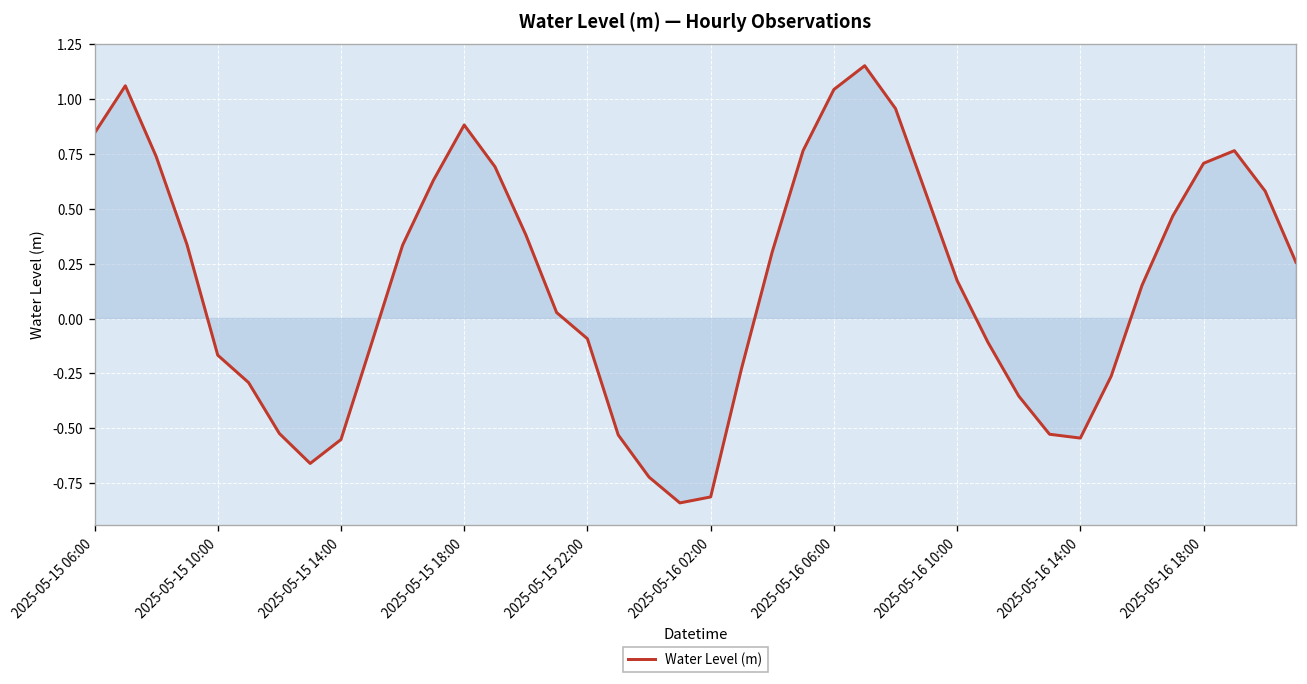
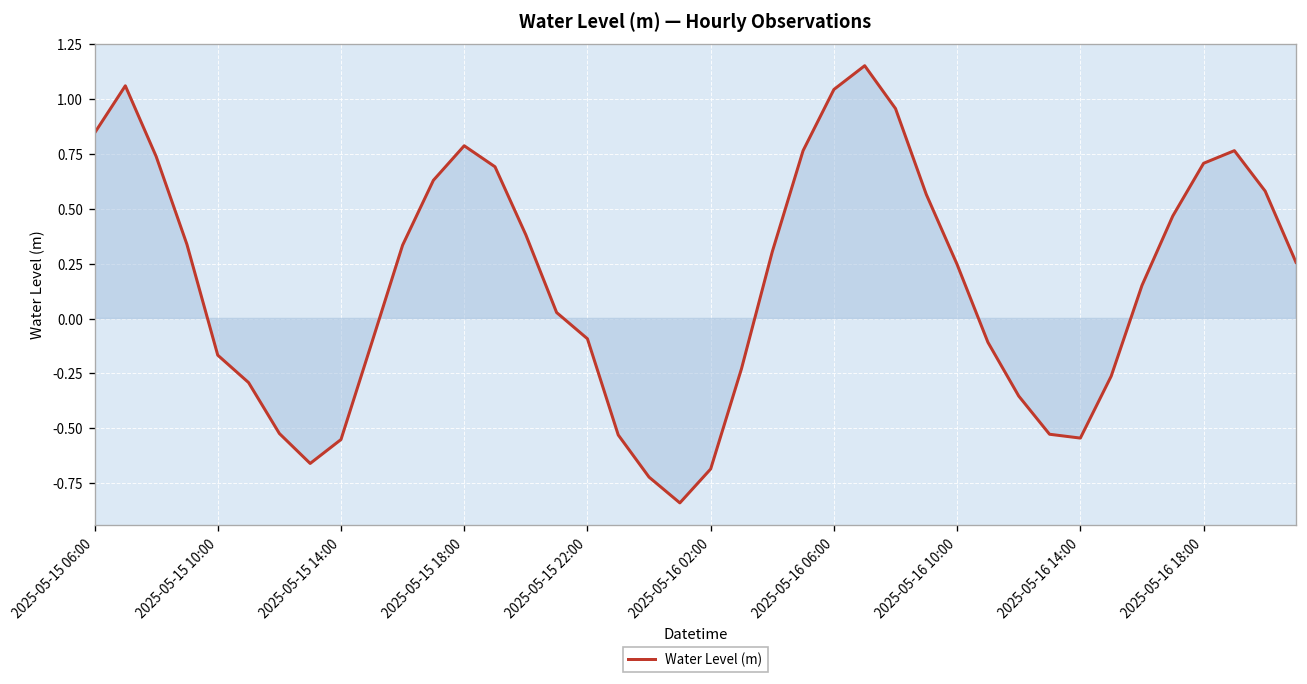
2025-05-15 18:00: 0.88 -> 0.79
2025-05-16 02:00: -0.81 -> -0.69
2025-05-16 10:00: 0.17 -> 0.25
